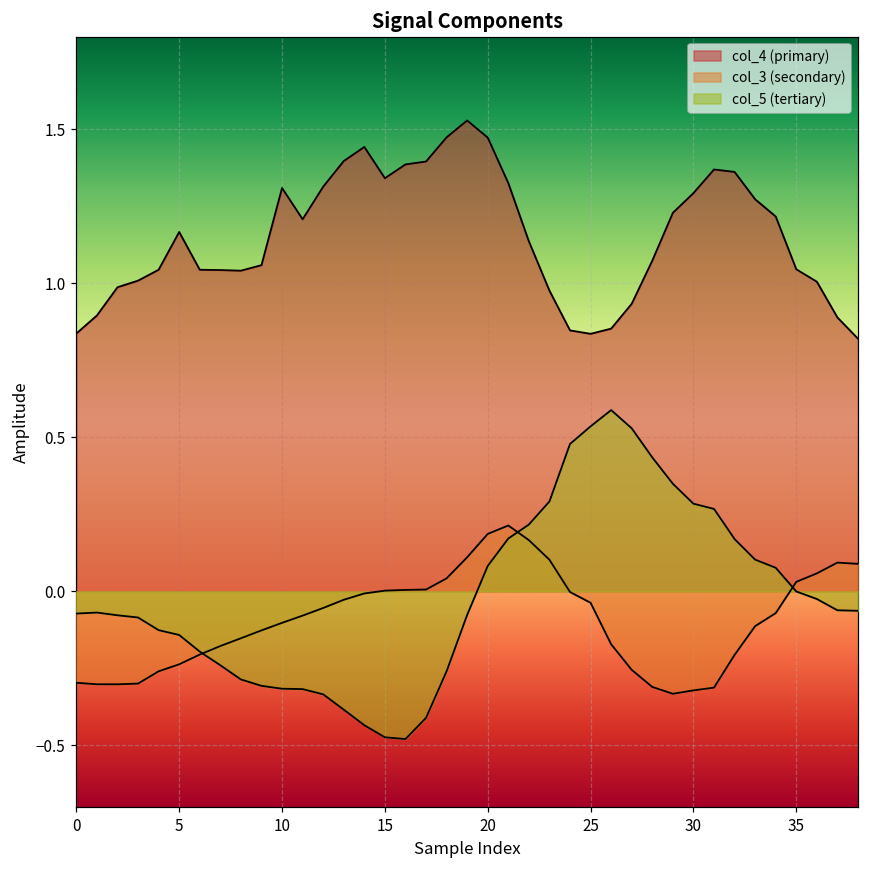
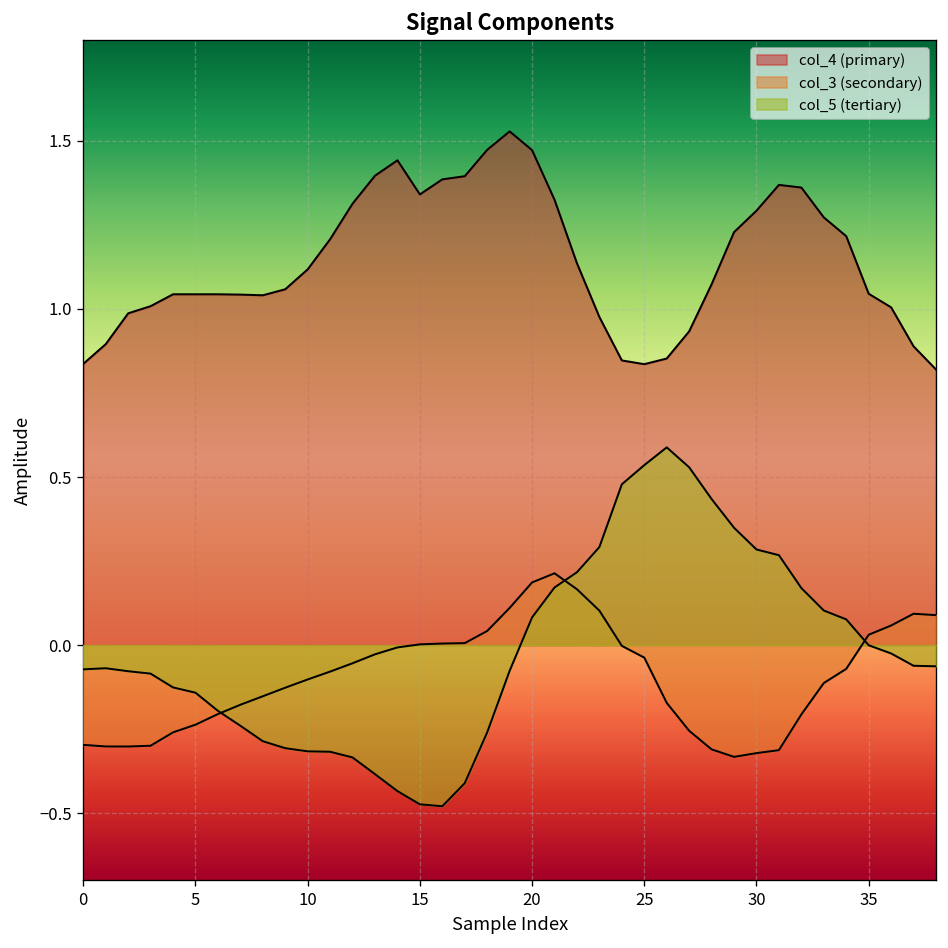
col_4 (primary), 5: 1.17 -> 1.04
col_4 (primary), 10: 1.31 -> 1.12
